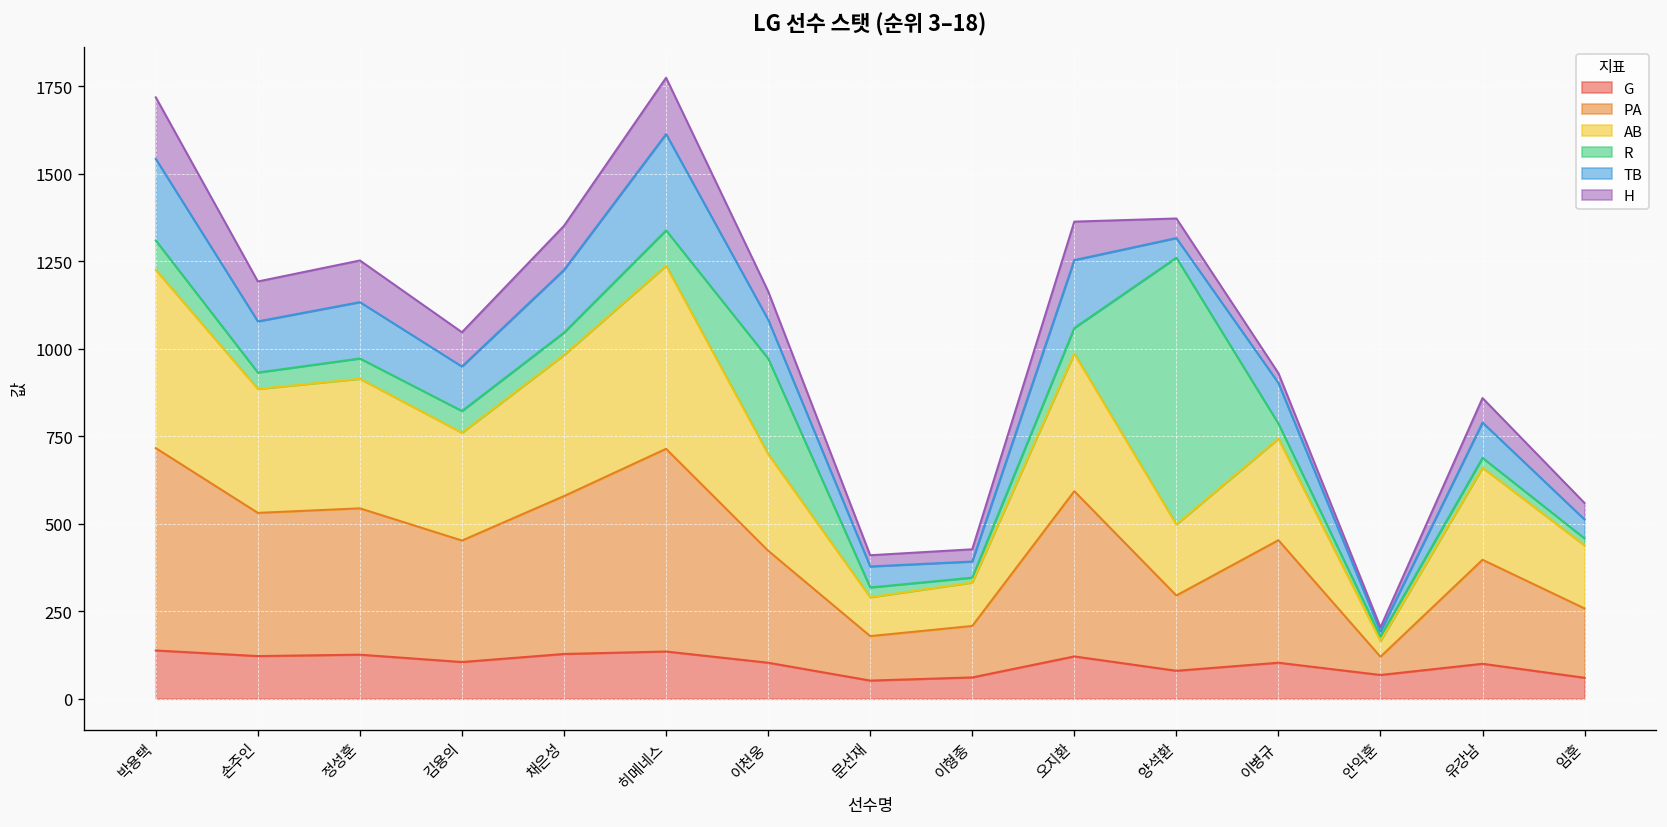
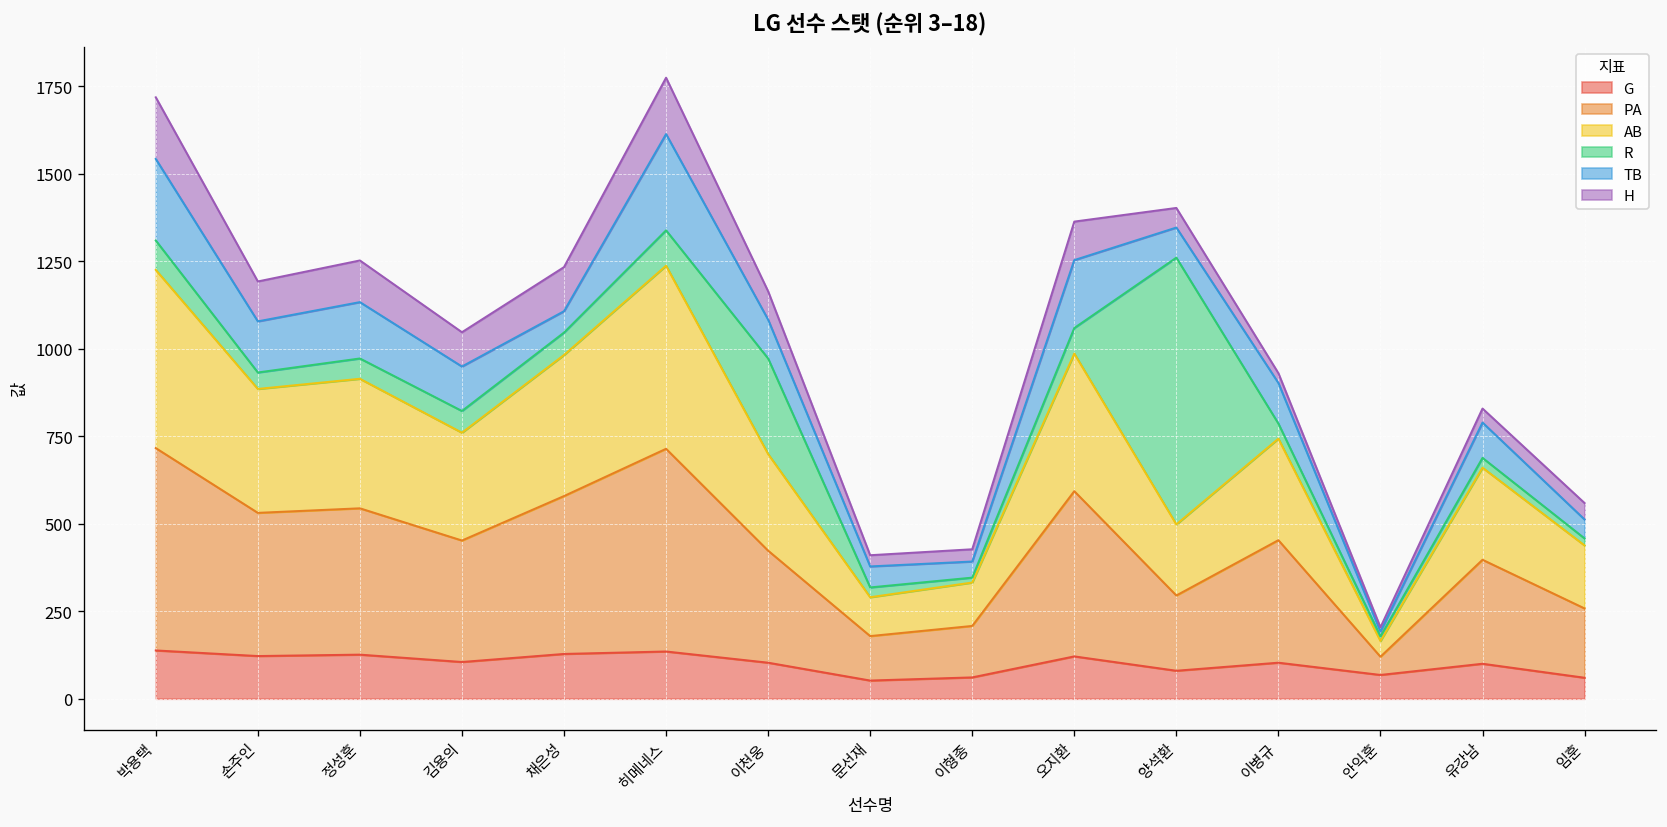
TB, 채은성: 180 -> 60
TB, 양석환: 60 -> 90
H, 유강남: 70 -> 40
